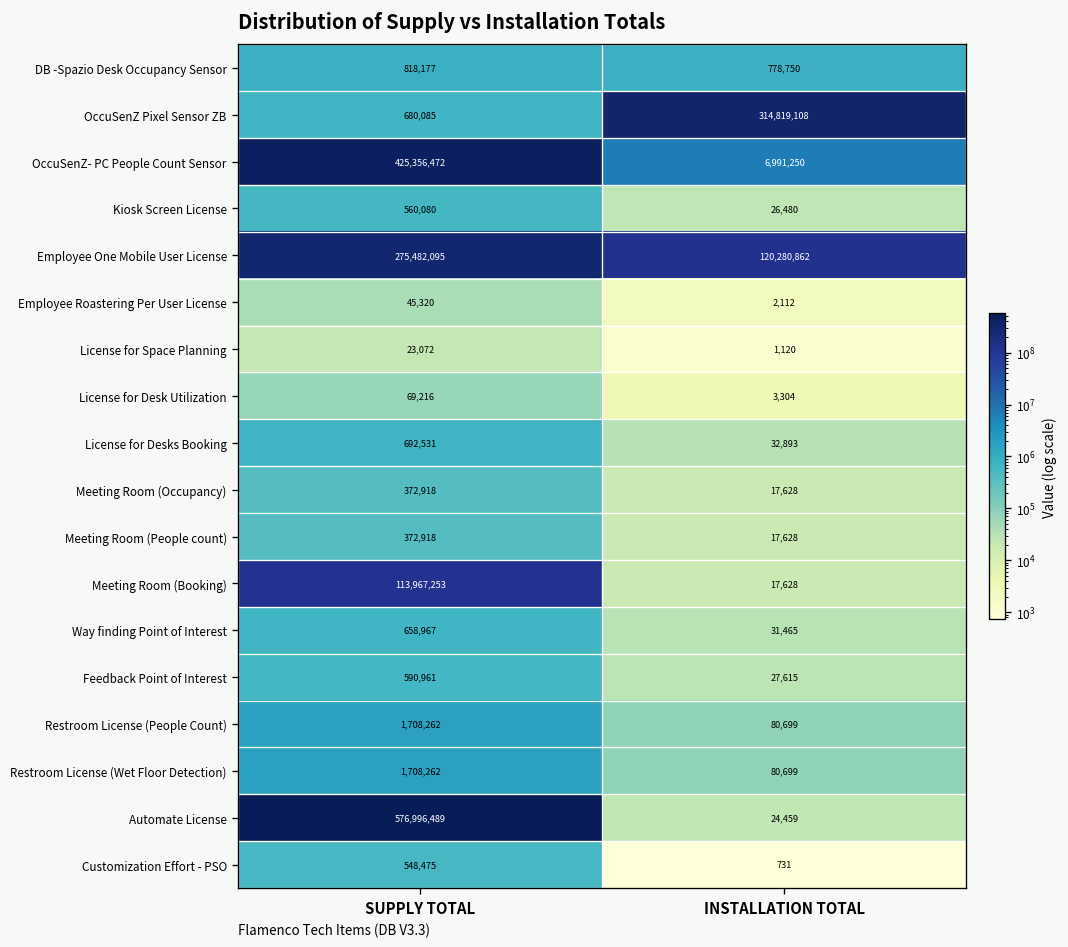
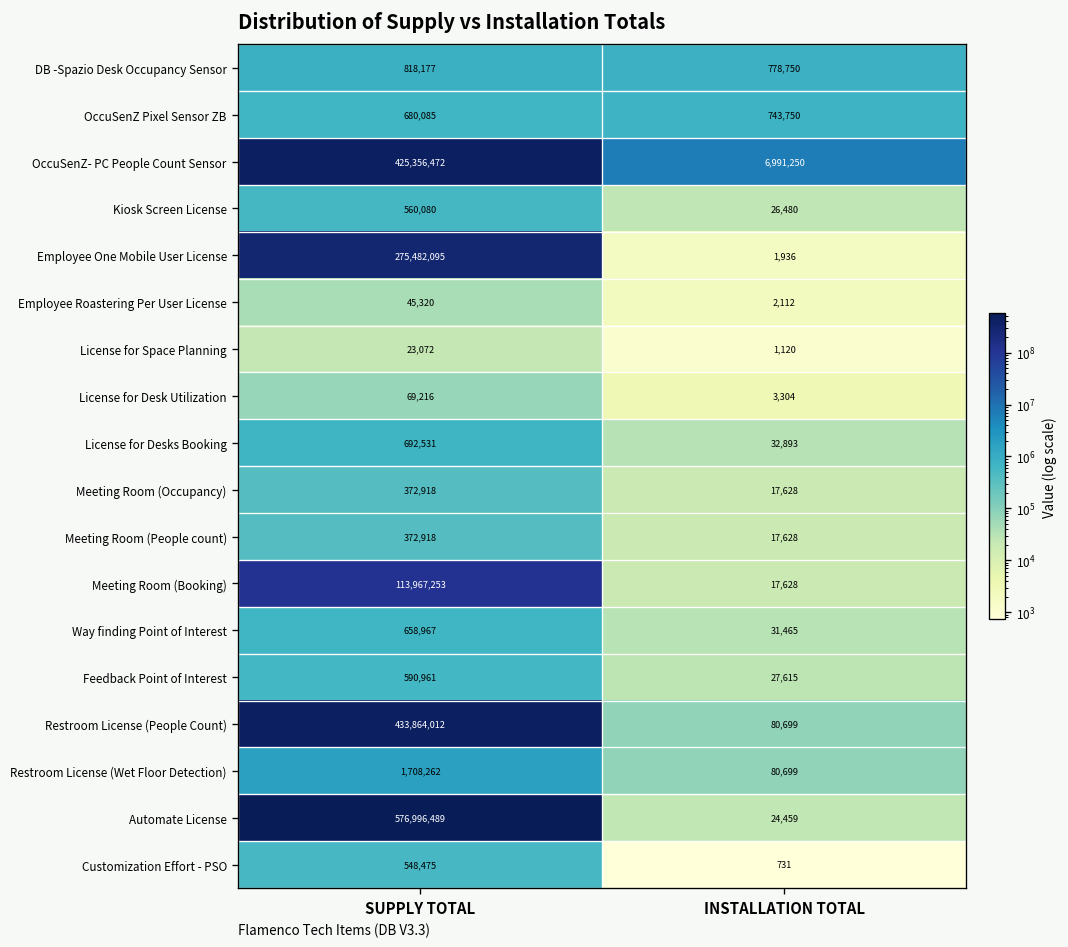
OccuSenZ Pixel Sensor ZB, INSTALLATION TOTAL: 314,819,108 -> 743,750
Employee One Mobile User License, INSTALLATION TOTAL: 120,280,862 -> 1,936
Restroom License (People Count), SUPPLY TOTAL: 1,708,262 -> 433,864,012
